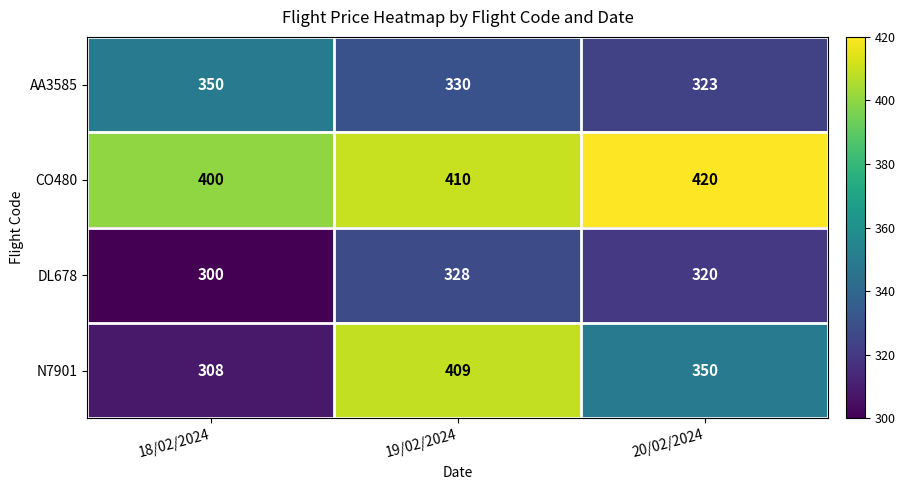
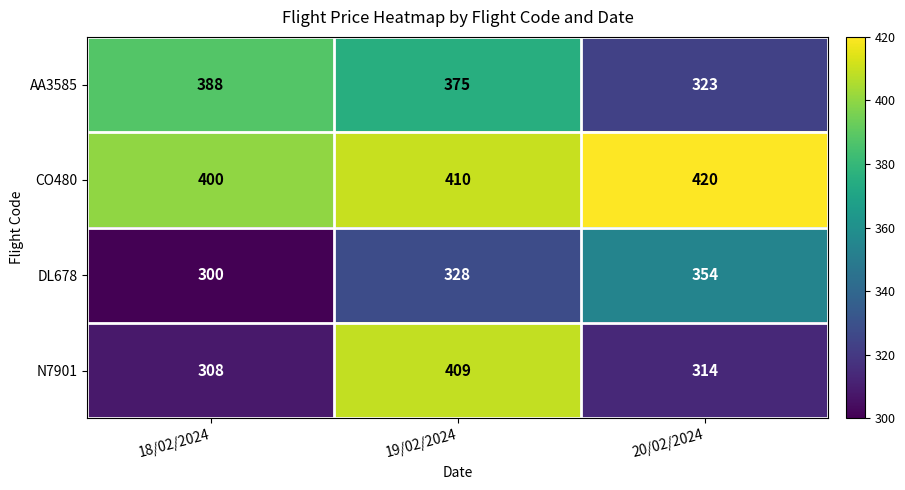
AA3585, 18/02/2024: 350 -> 388
AA3585, 19/02/2024: 330 -> 375
DL678, 20/02/2024: 320 -> 354
N7901, 20/02/2024: 350 -> 314
